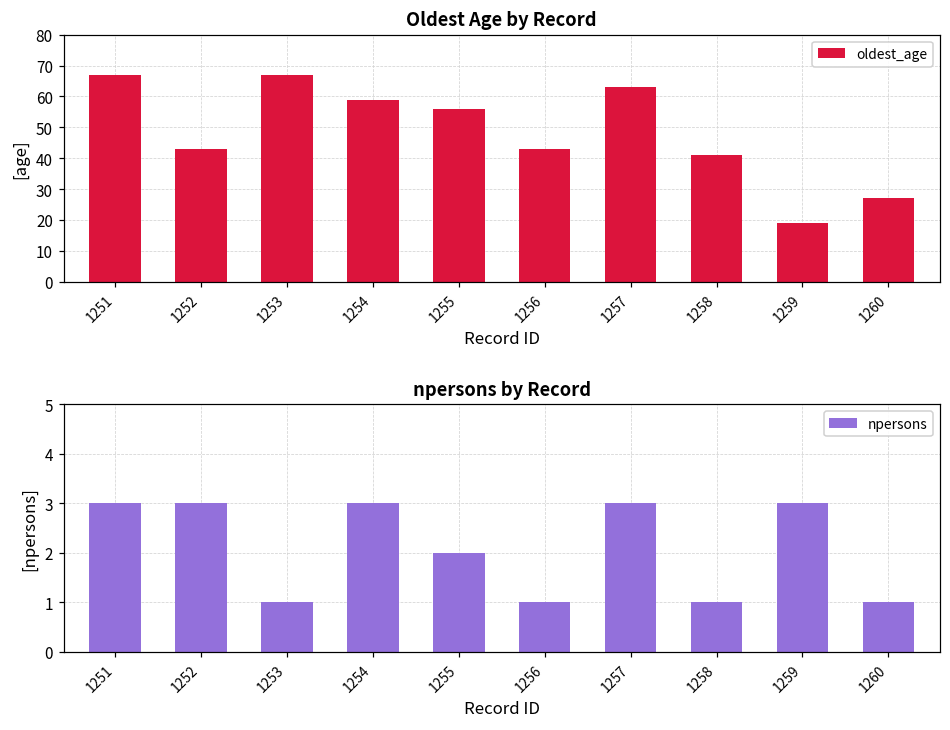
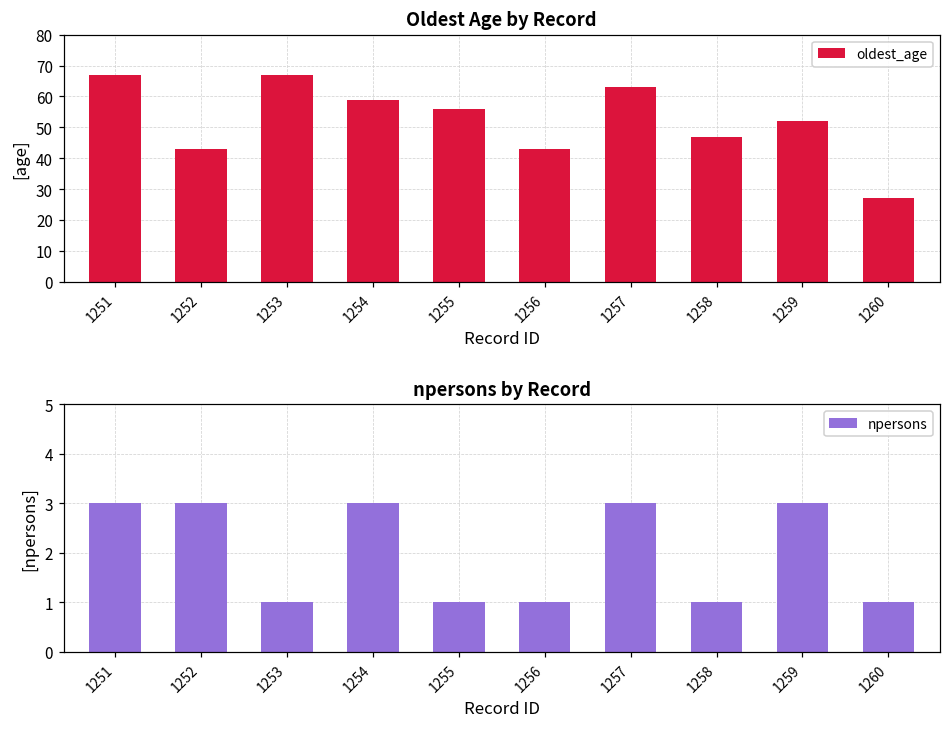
Oldest Age by Record, 1258: 41 -> 47
Oldest Age by Record, 1259: 19 -> 52
npersons by Record, 1255: 2 -> 1
